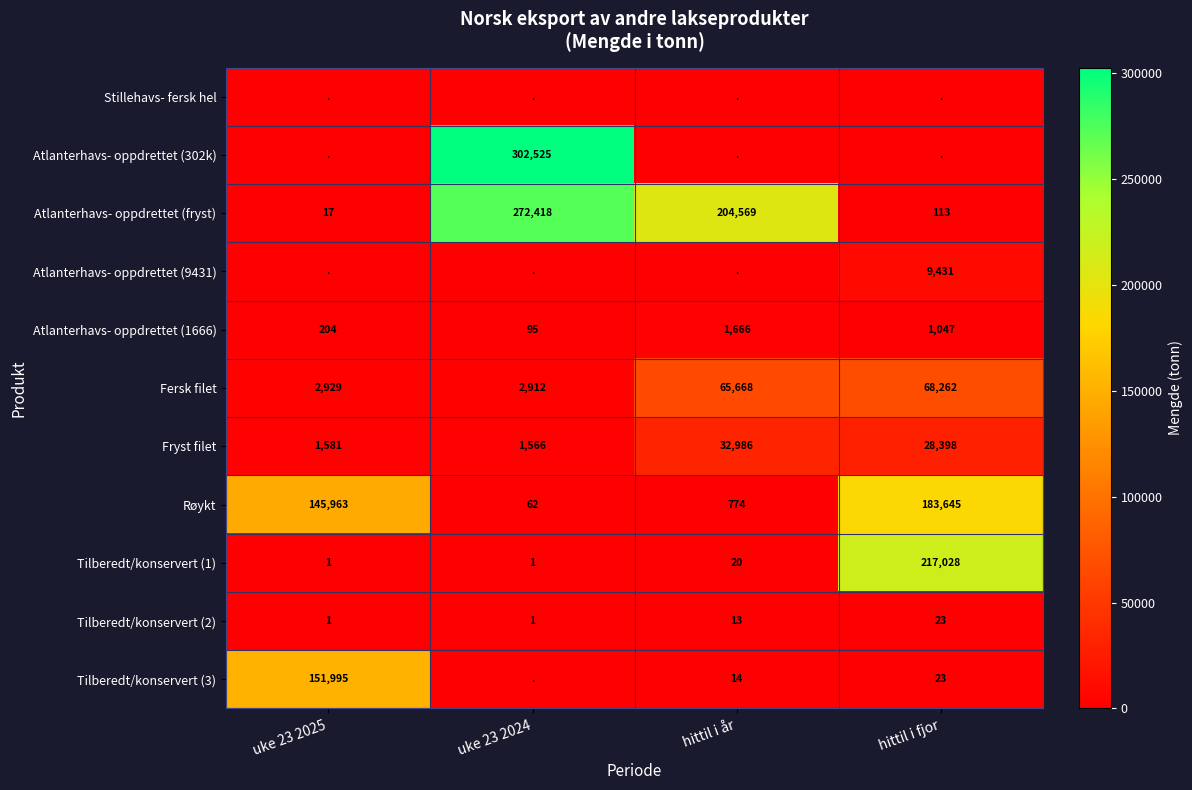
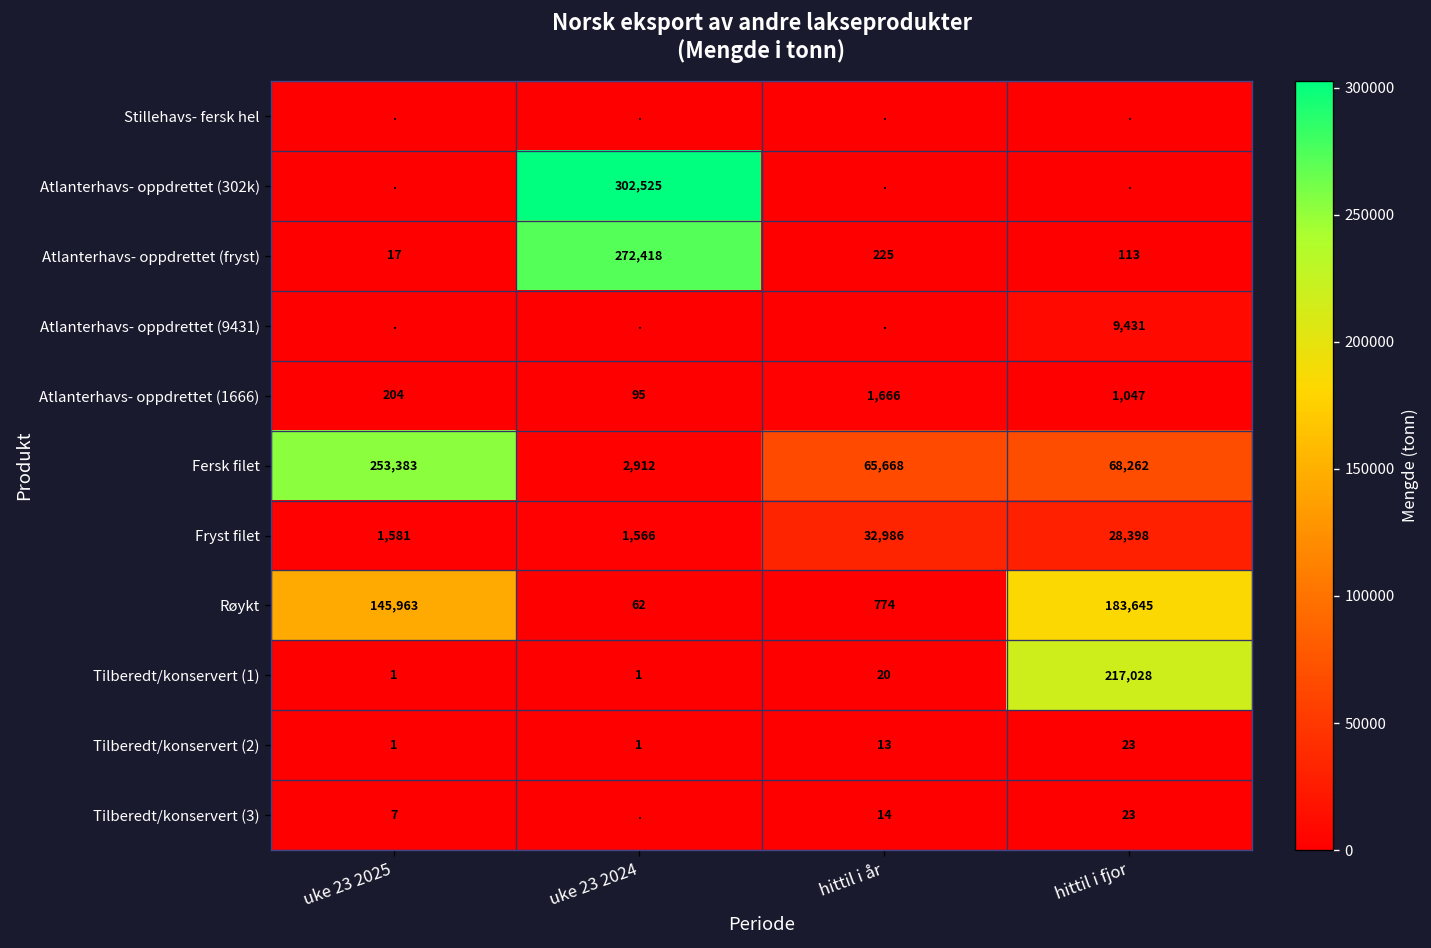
Atlanterhavs- oppdrettet (fryst), hittil i år: 204,569 -> 225
Fersk filet, uke 23 2025: 2,929 -> 253,383
Tilberedt/konservert (3), uke 23 2025: 151,995 -> 7
